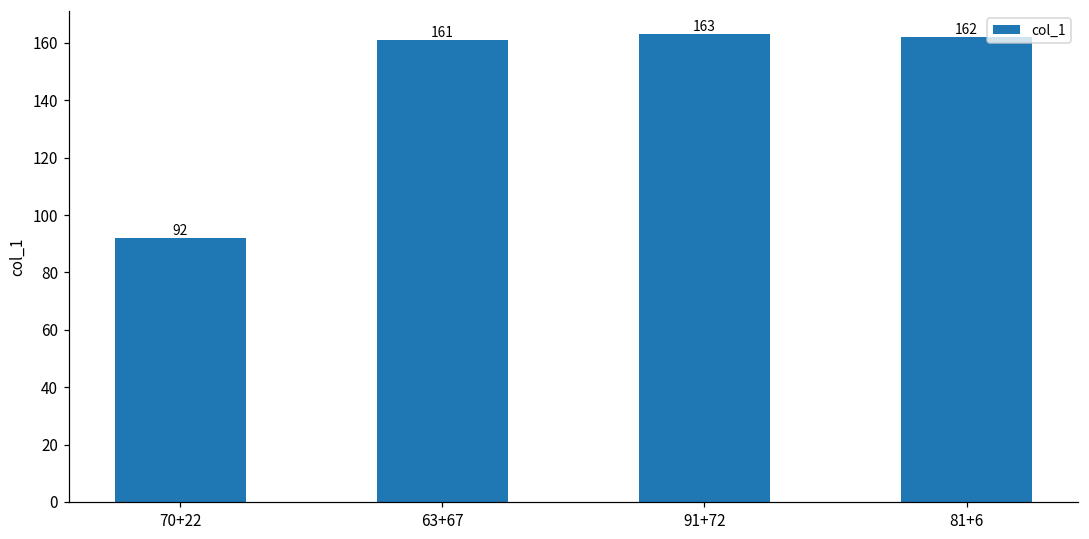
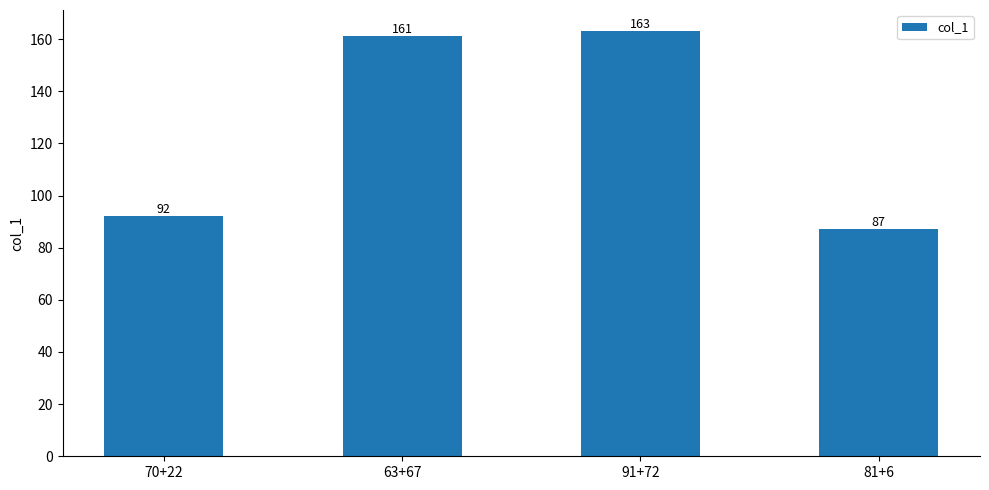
81+6: 162 -> 87
